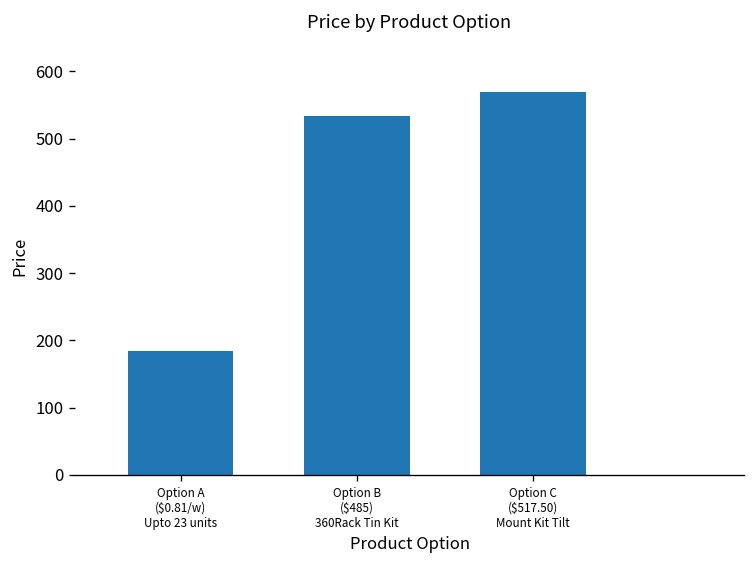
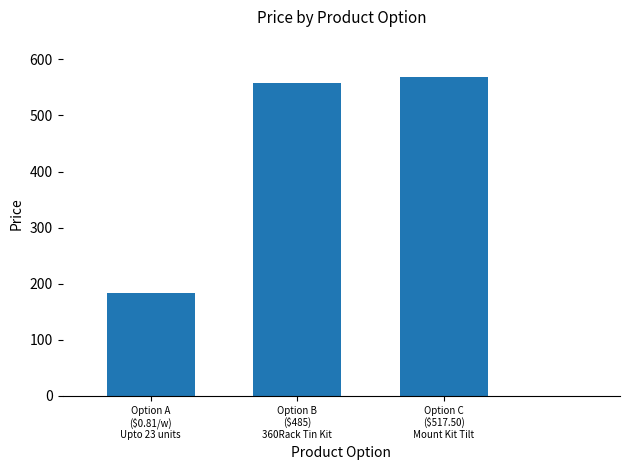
Option B ($485) 360Rack Tin Kit: 530 -> 560
